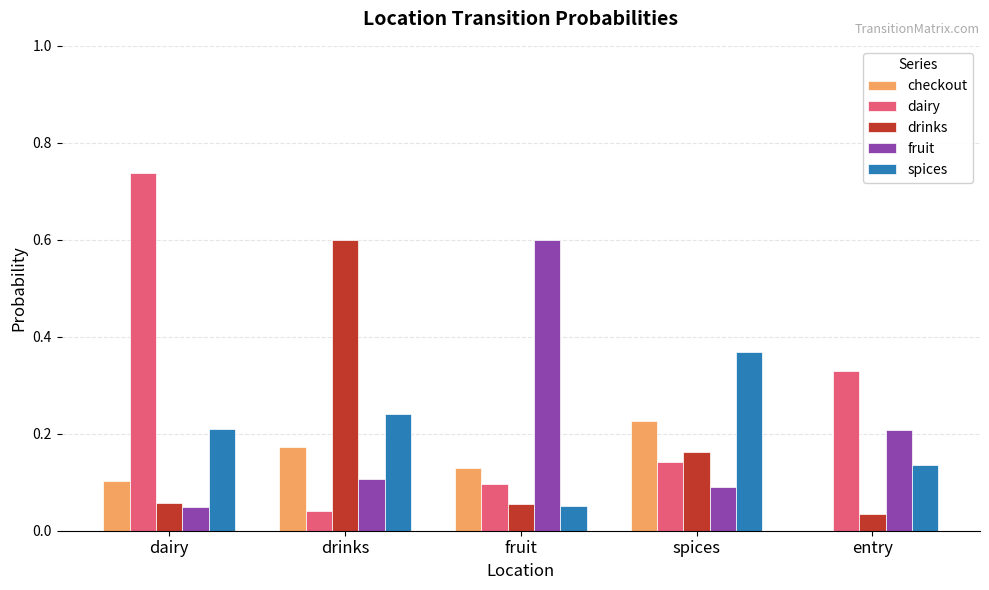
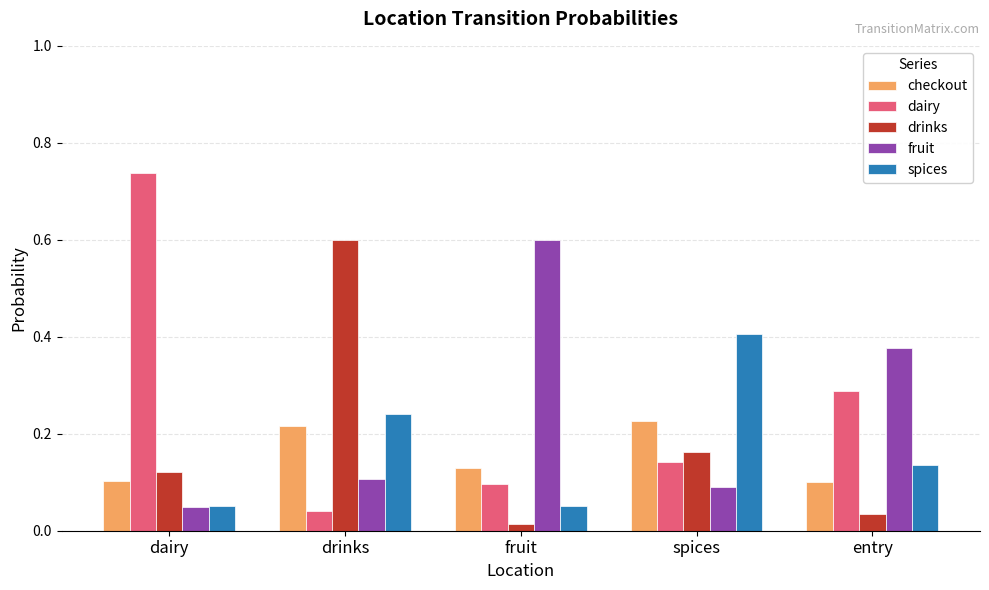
drinks, dairy: 0.06 -> 0.12
spices, dairy: 0.21 -> 0.05
checkout, drinks: 0.17 -> 0.22
drinks, fruit: 0.05 -> 0.01
spices, spices: 0.37 -> 0.41
checkout, entry: 0.0 -> 0.1
dairy, entry: 0.33 -> 0.29
fruit, entry: 0.21 -> 0.38
